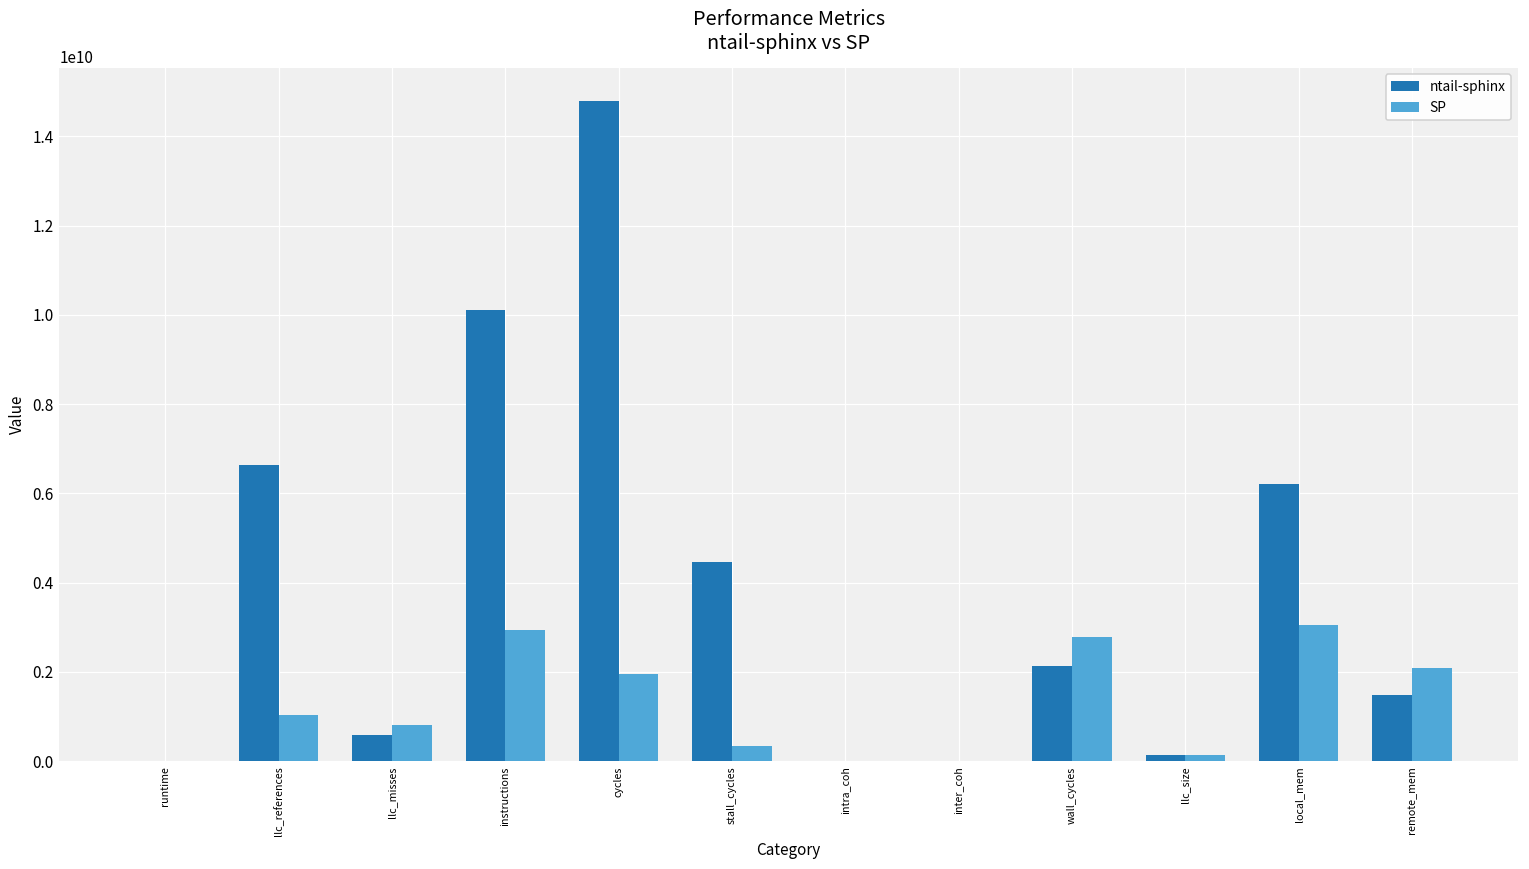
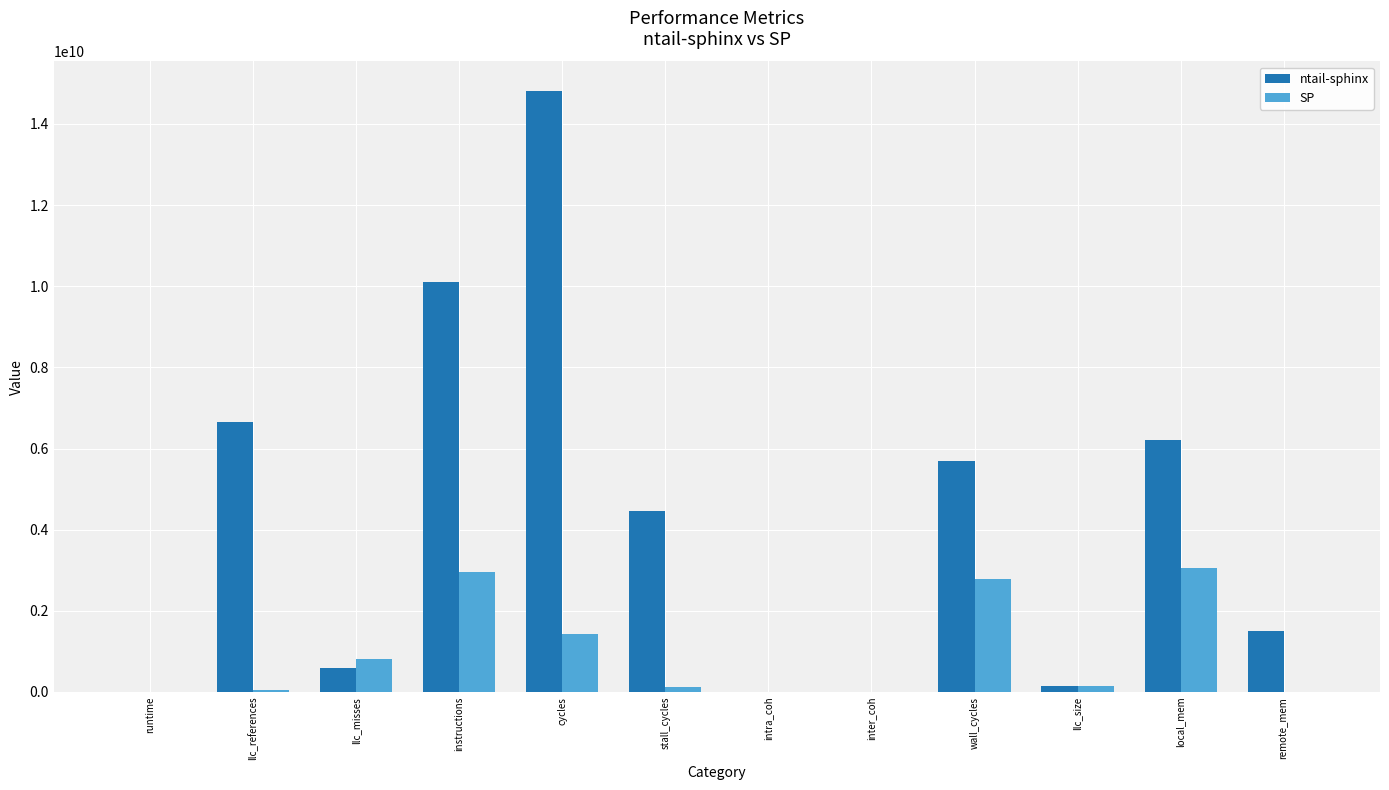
SP, llc_references: 1000000000 -> 100000000
SP, cycles: 2000000000 -> 1400000000
SP, stall_cycles: 300000000 -> 100000000
ntail-sphinx, wall_cycles: 2100000000 -> 5700000000
SP, remote_mem: 2100000000 -> 0
